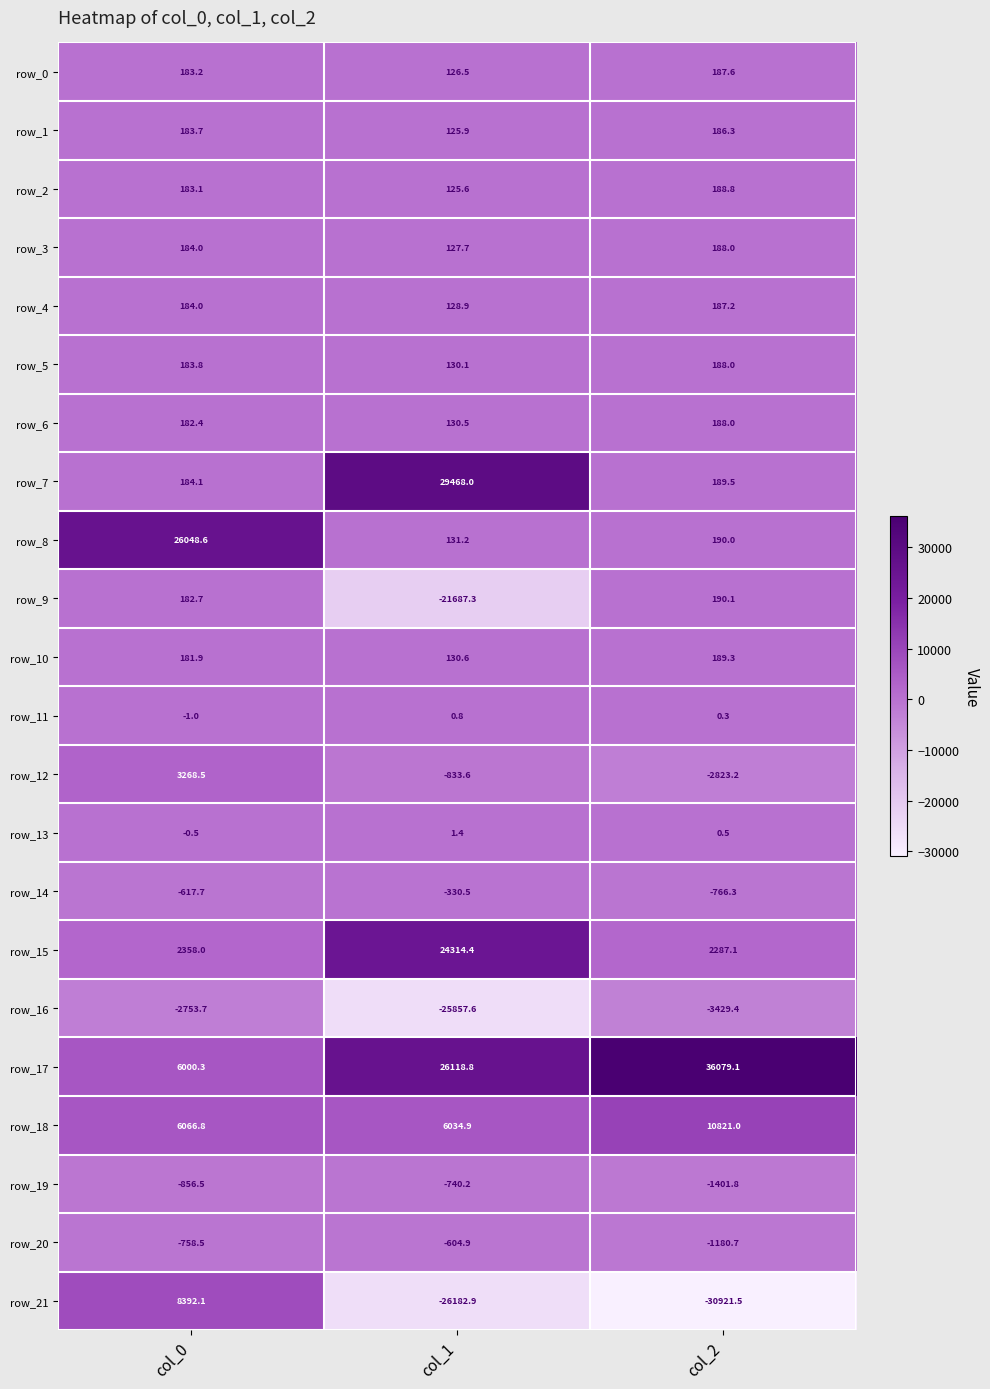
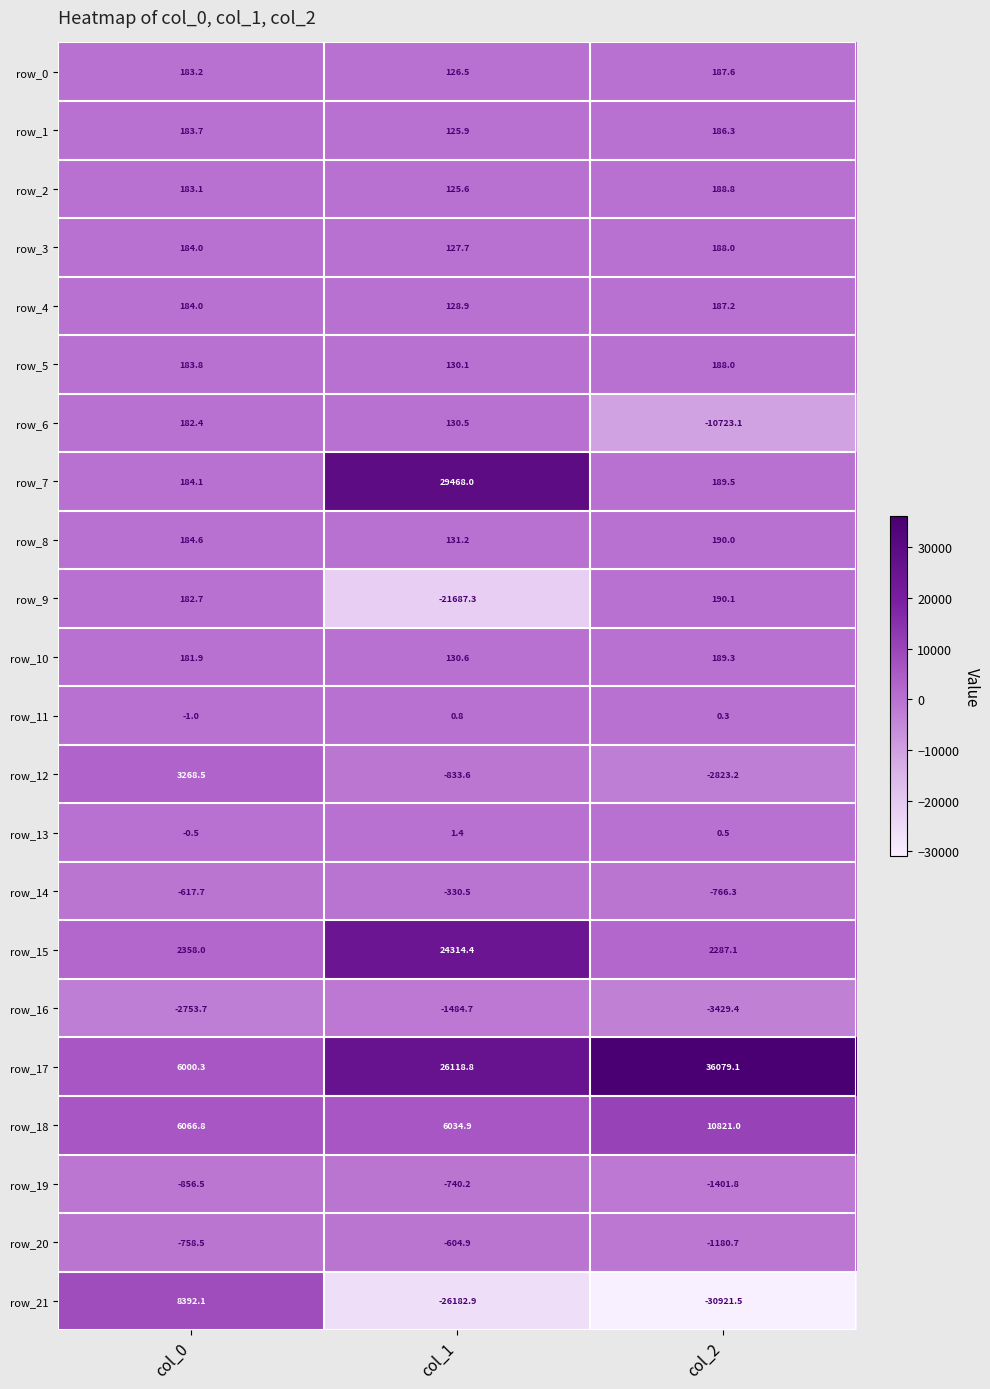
row_6, col_2: 188.0 -> -10723.1
row_8, col_0: 26048.6 -> 184.6
row_16, col_1: -25857.6 -> -1484.7
